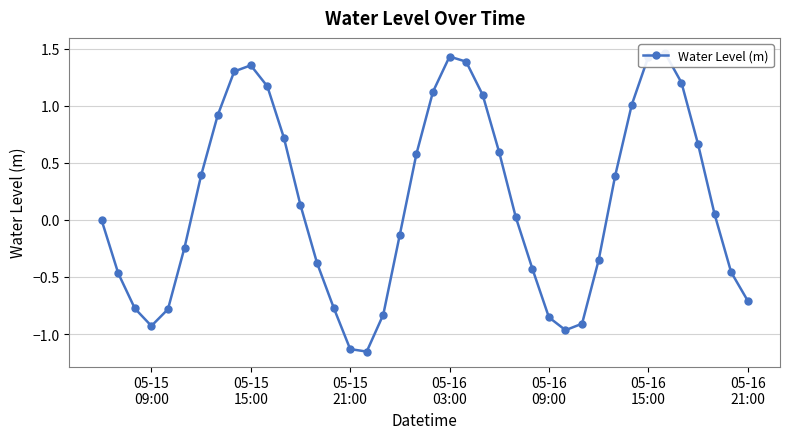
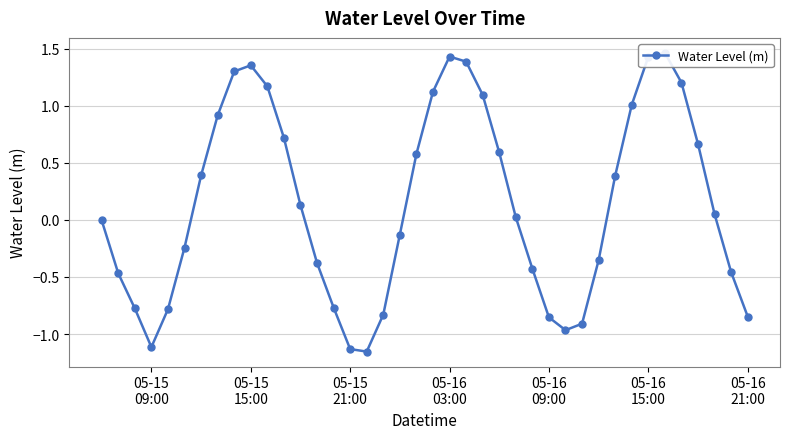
05-15 09:00: -0.93 -> -1.11
05-16 21:00: -0.71 -> -0.85
